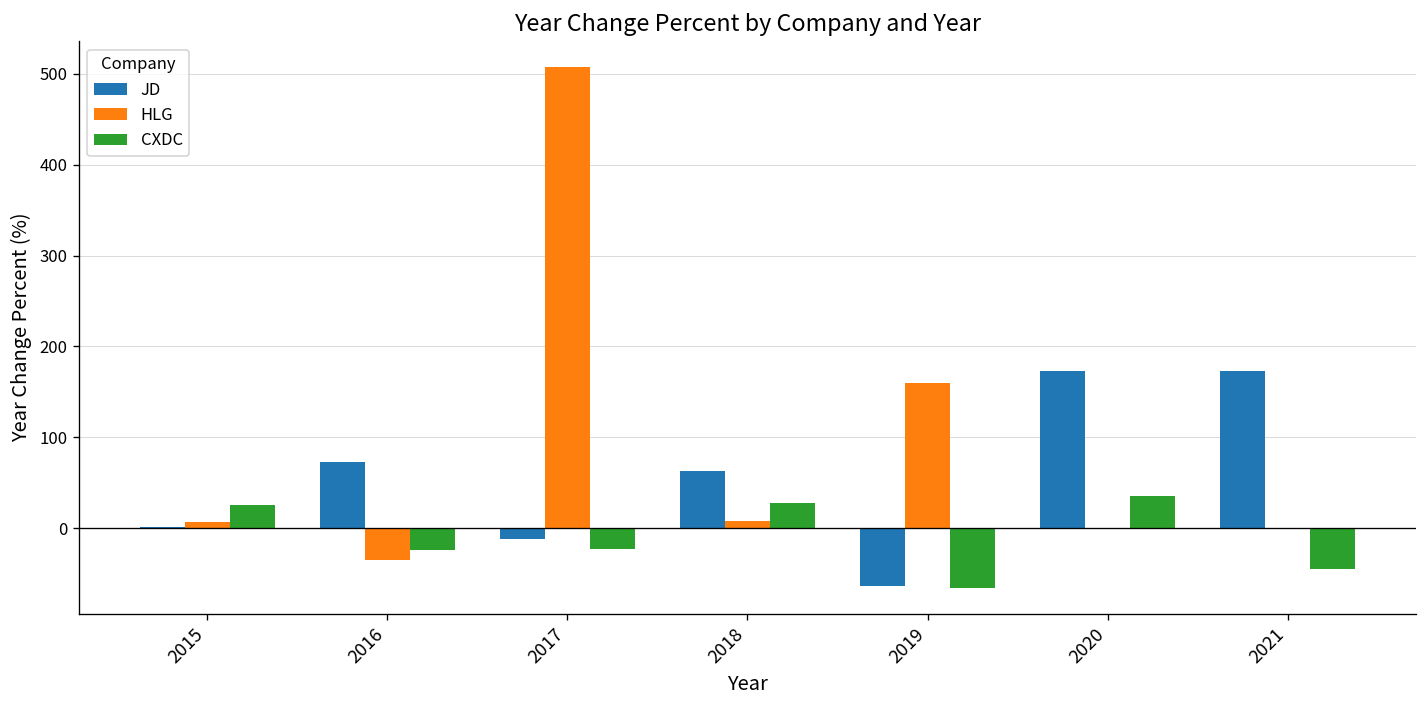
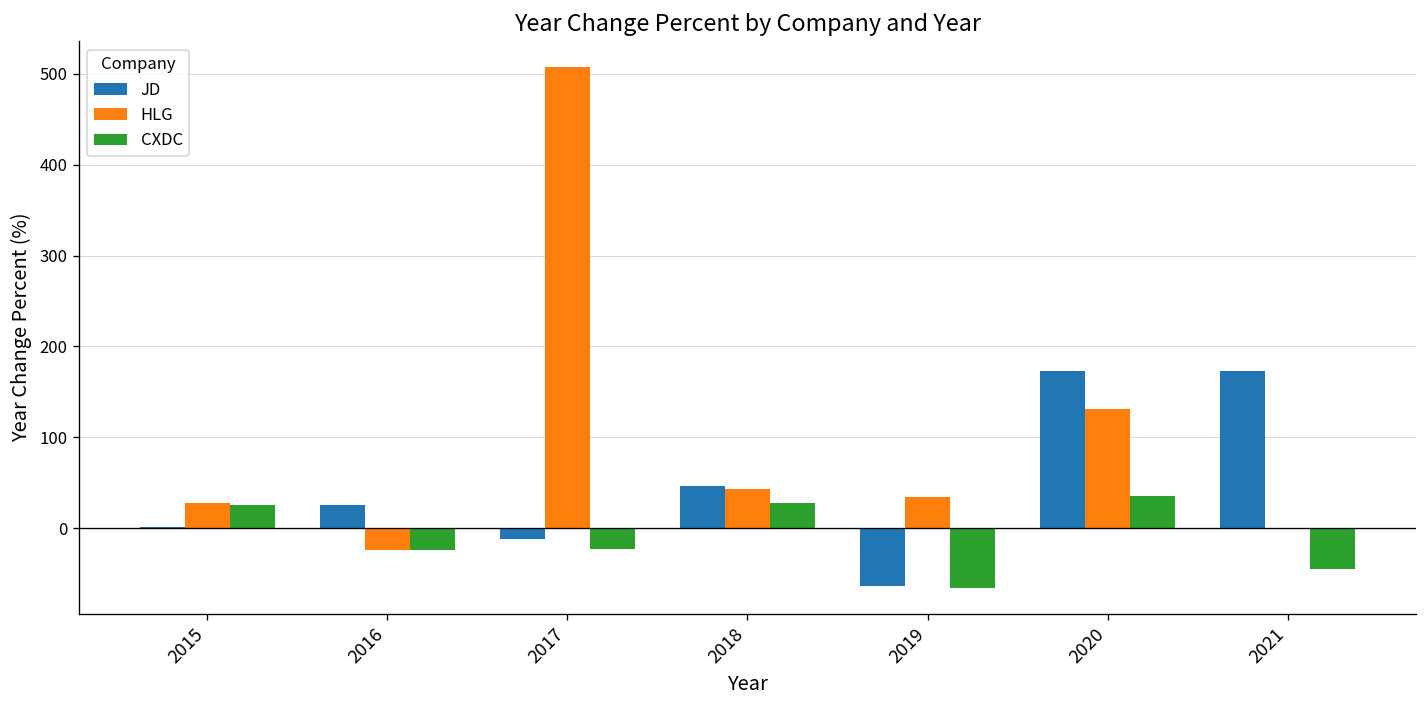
HLG, 2015: 10 -> 30
JD, 2016: 70 -> 30
HLG, 2016: -40 -> -20
JD, 2018: 60 -> 50
HLG, 2018: 10 -> 40
HLG, 2019: 160 -> 30
HLG, 2020: 0 -> 130
